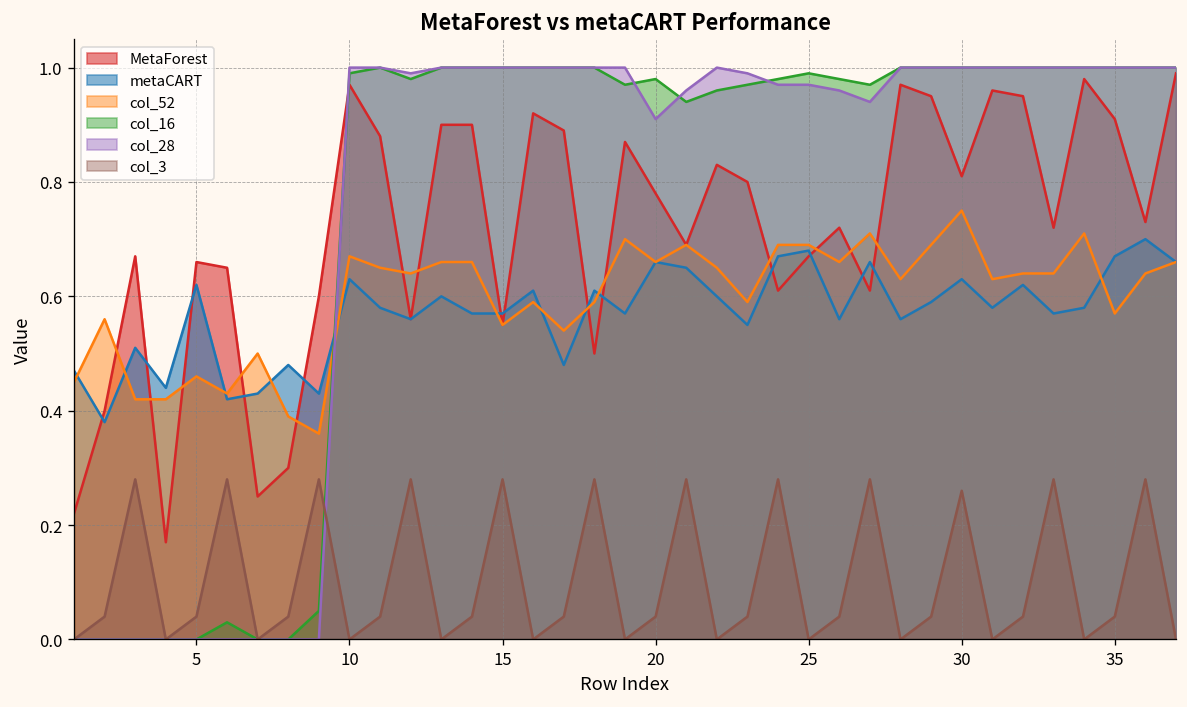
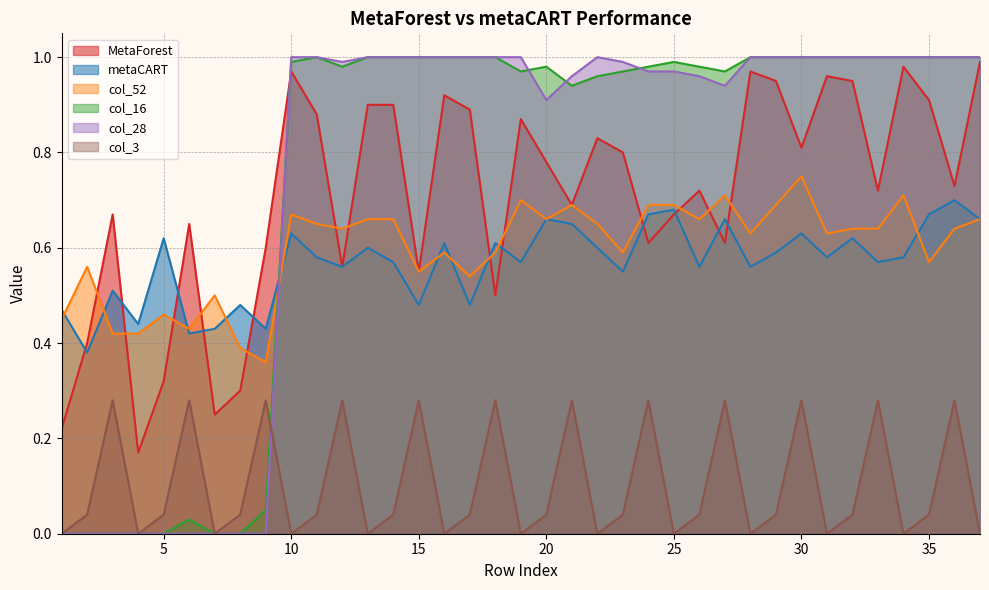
MetaForest, 5: 0.66 -> 0.32
metaCART, 15: 0.57 -> 0.48
col_3, 30: 0.26 -> 0.28
